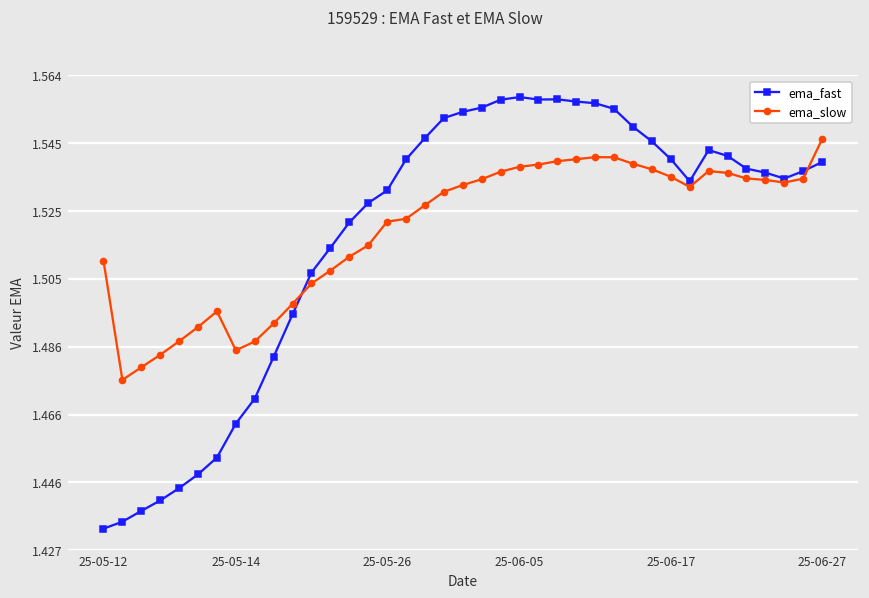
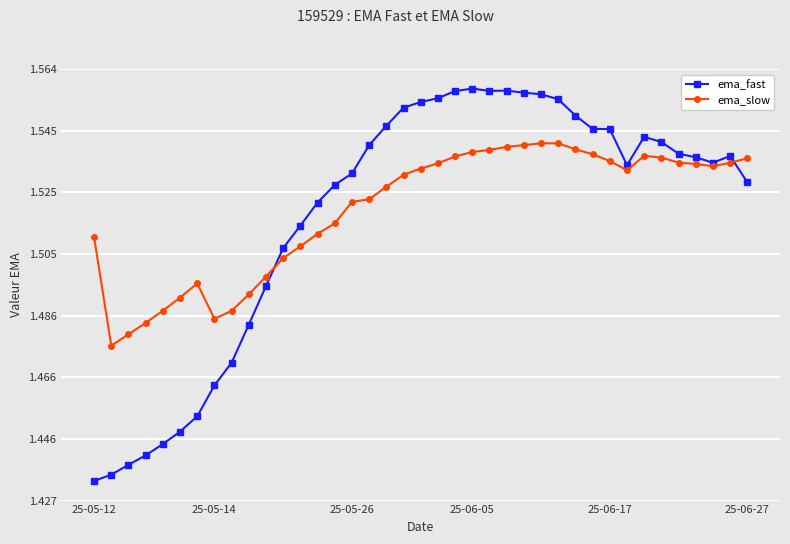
ema_fast, 25-06-17: 1.540 -> 1.545
ema_fast, 25-06-27: 1.539 -> 1.528
ema_slow, 25-06-27: 1.546 -> 1.536
